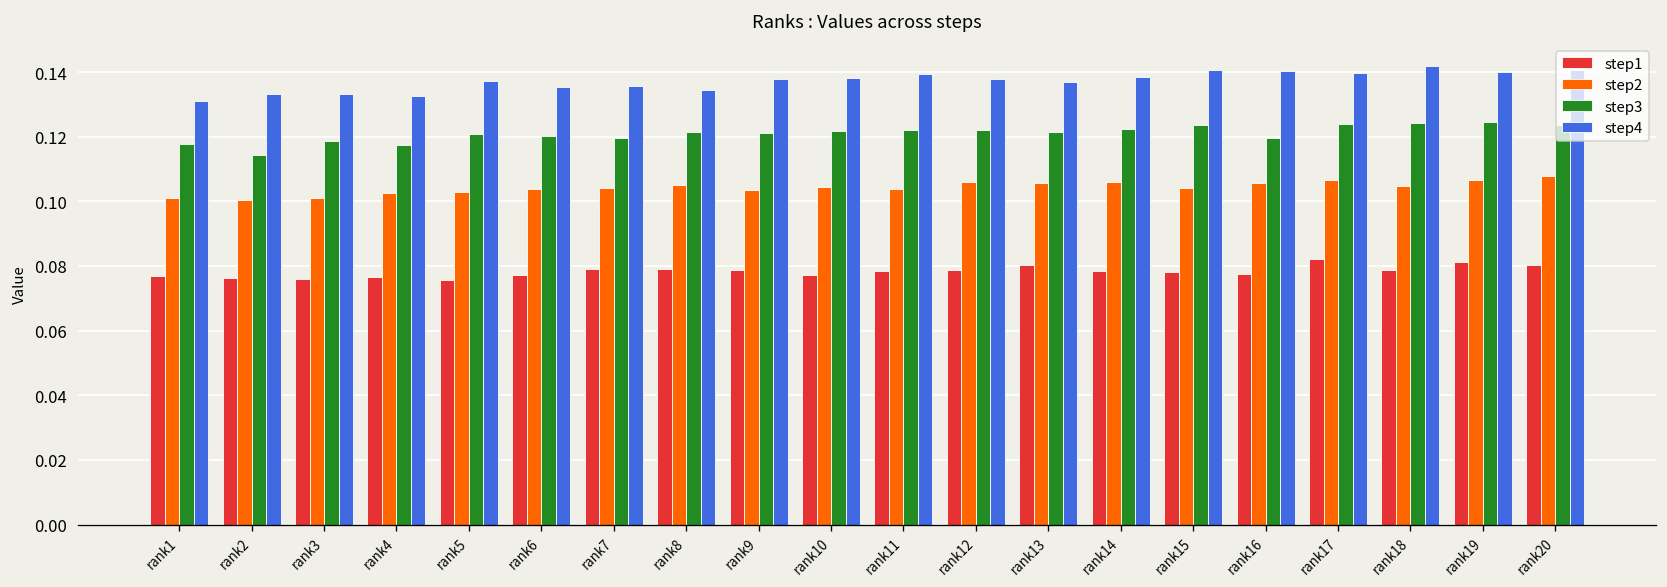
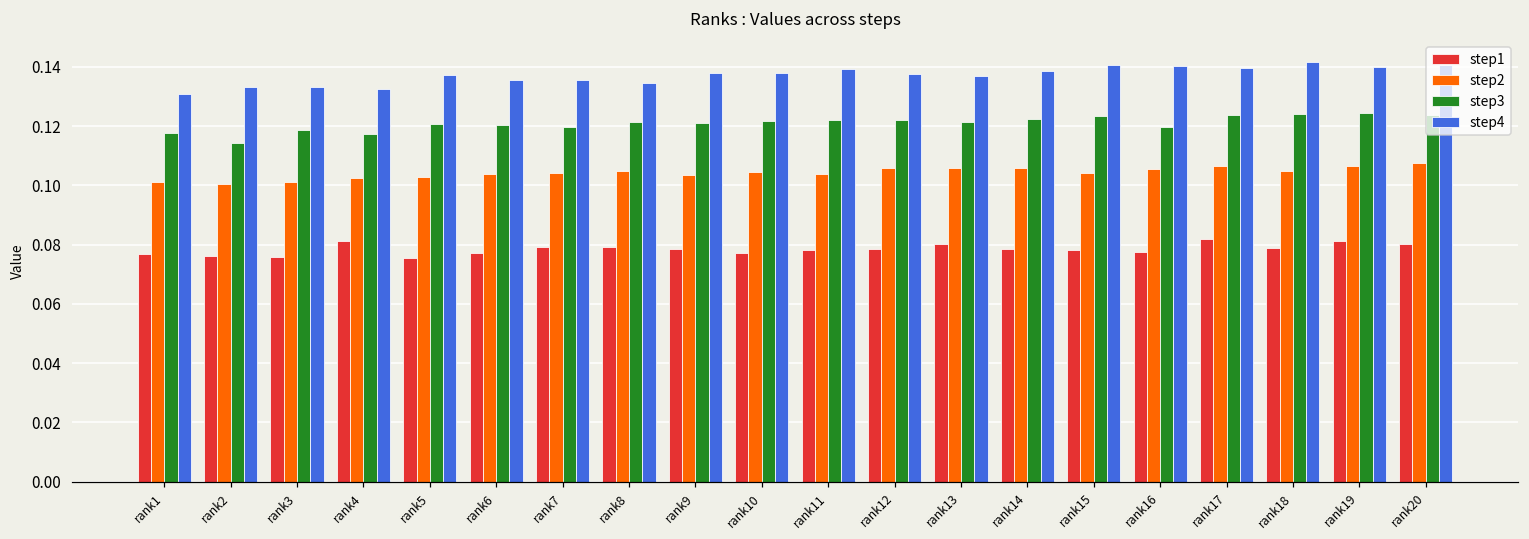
step1, rank4: 0.077 -> 0.081
